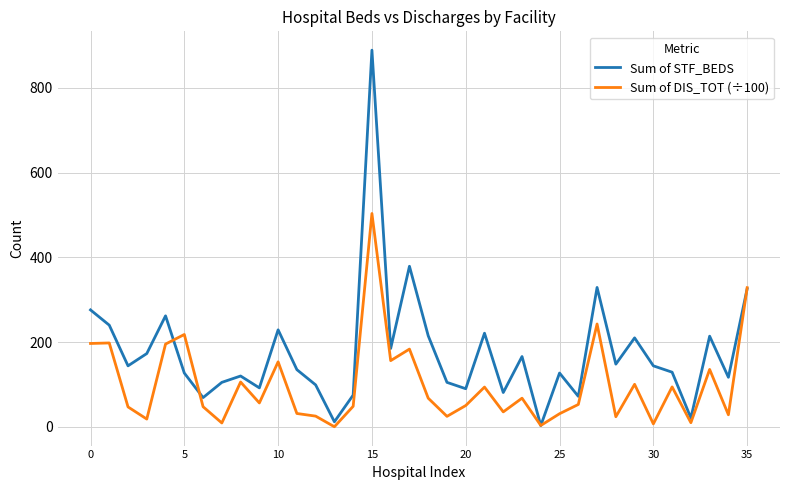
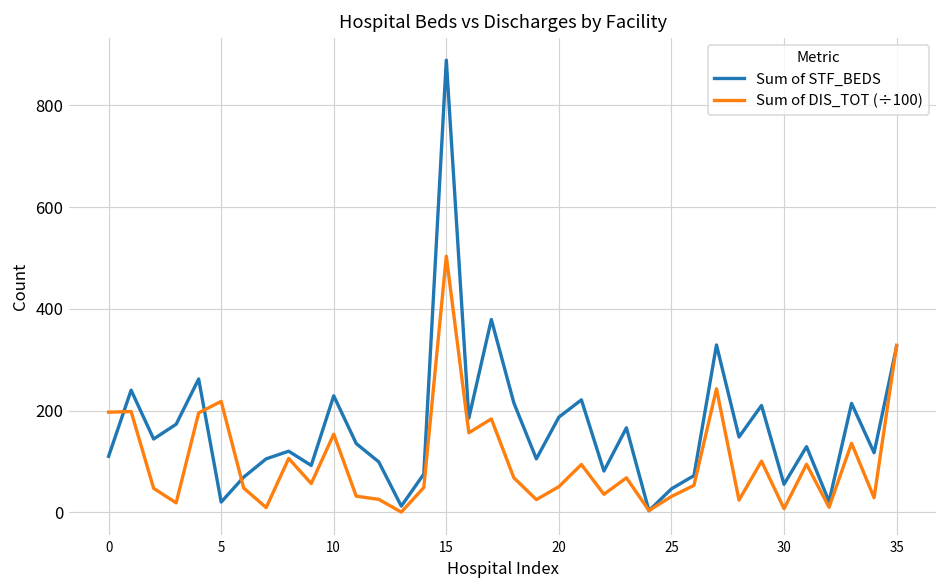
Sum of STF_BEDS, 0: 280 -> 110
Sum of STF_BEDS, 5: 130 -> 20
Sum of STF_BEDS, 20: 90 -> 190
Sum of STF_BEDS, 25: 130 -> 50
Sum of STF_BEDS, 30: 140 -> 60
